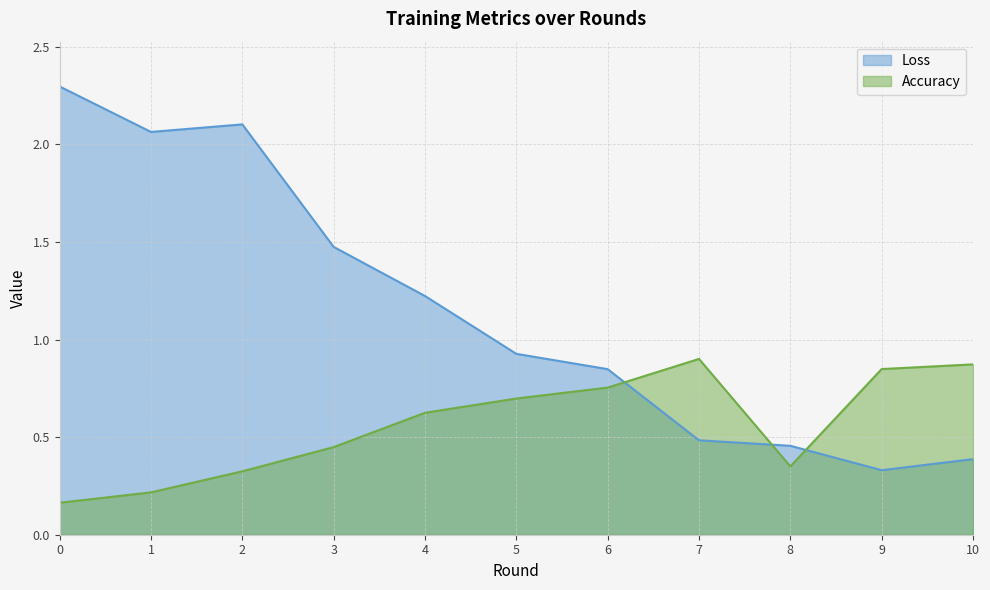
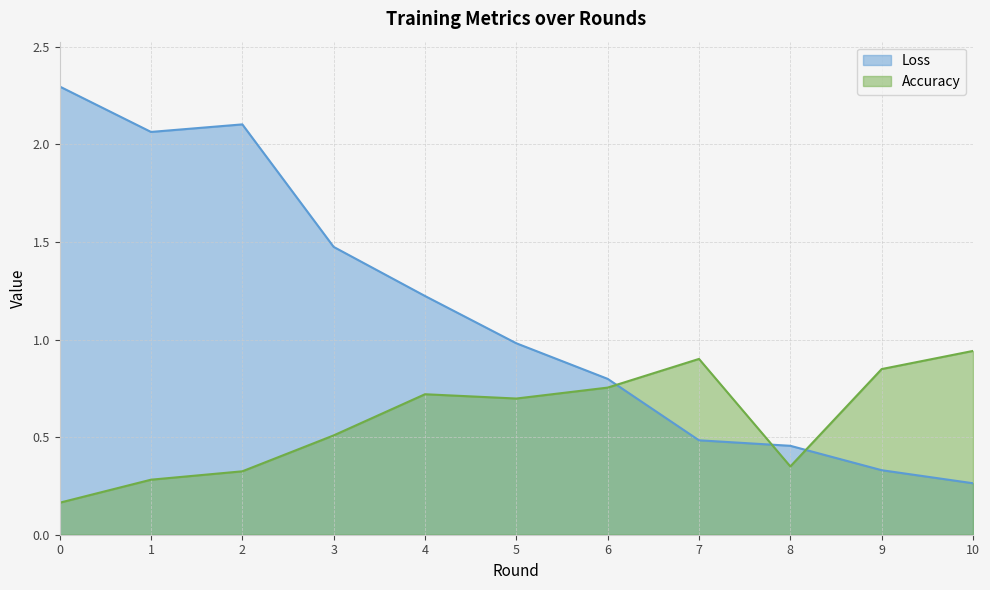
Accuracy, 1: 0.22 -> 0.28
Accuracy, 3: 0.45 -> 0.51
Accuracy, 4: 0.63 -> 0.72
Loss, 5: 0.93 -> 0.98
Loss, 6: 0.85 -> 0.80
Loss, 10: 0.39 -> 0.26
Accuracy, 10: 0.87 -> 0.94
